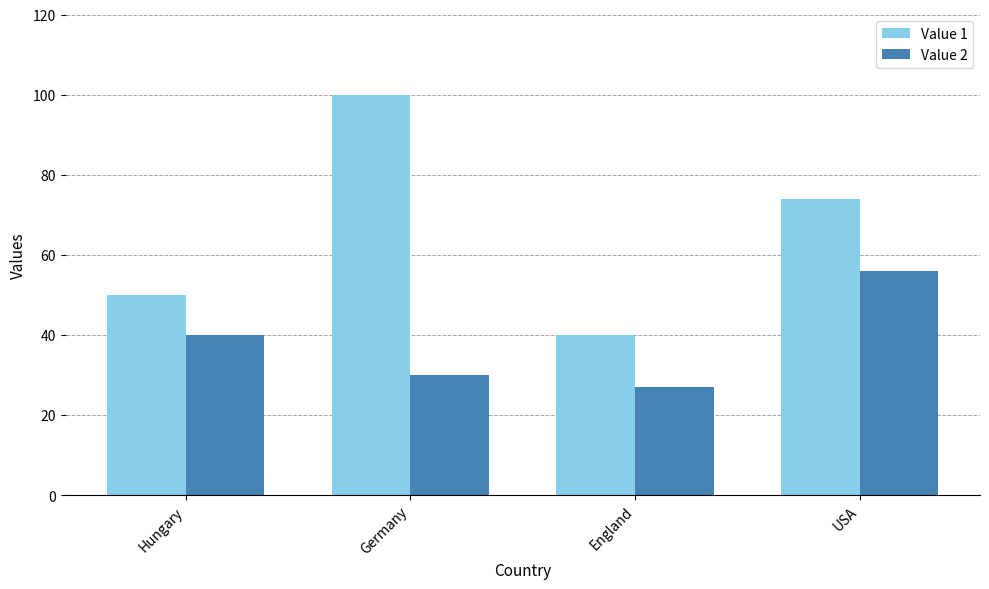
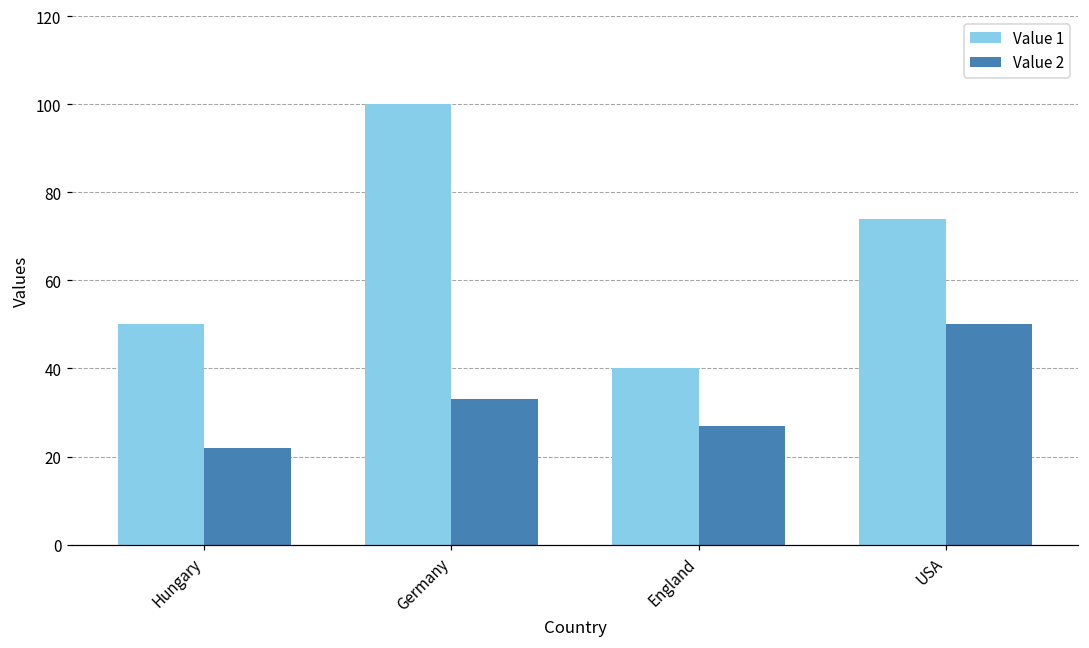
Value 2, Hungary: 40 -> 22
Value 2, Germany: 30 -> 33
Value 2, USA: 56 -> 50
